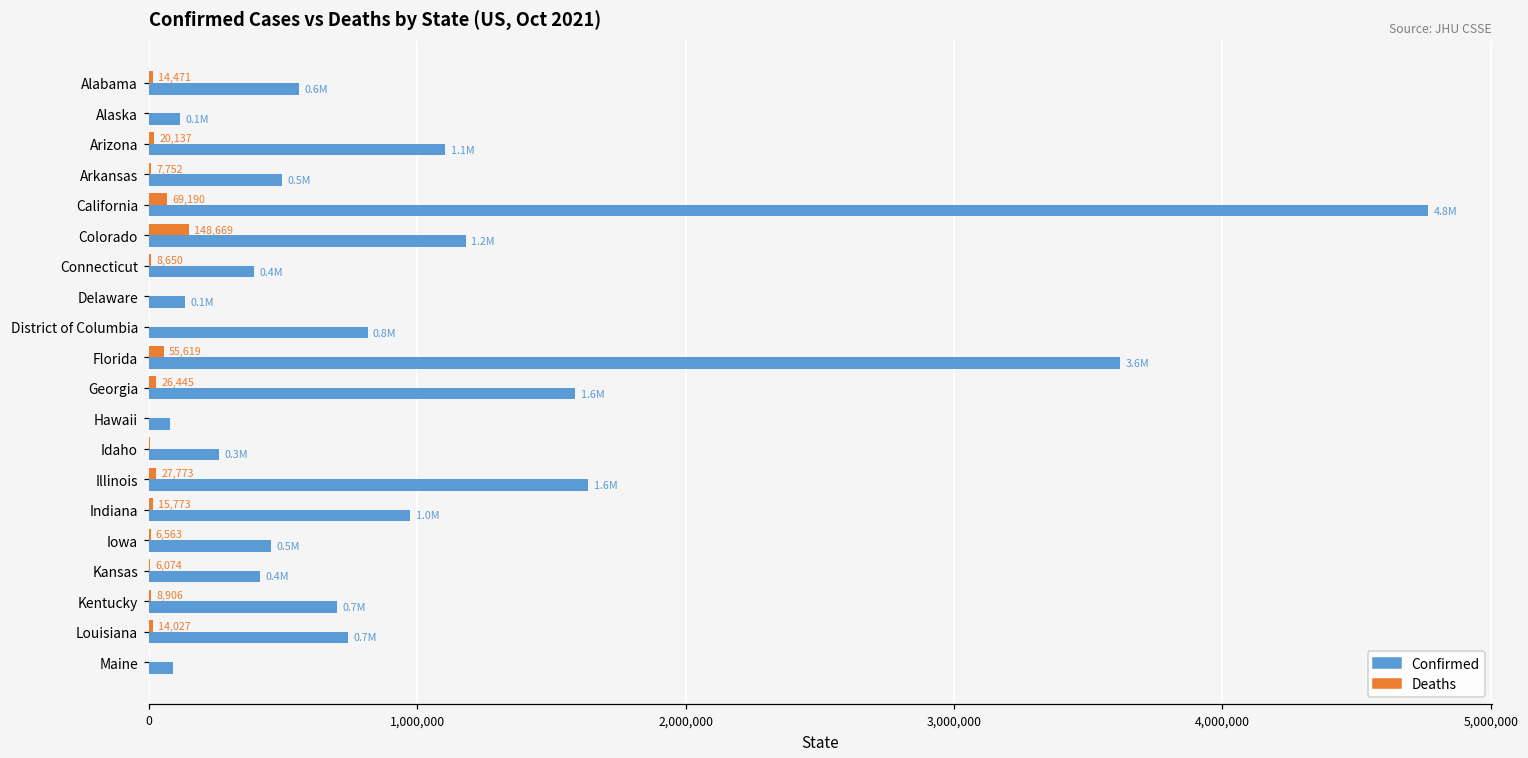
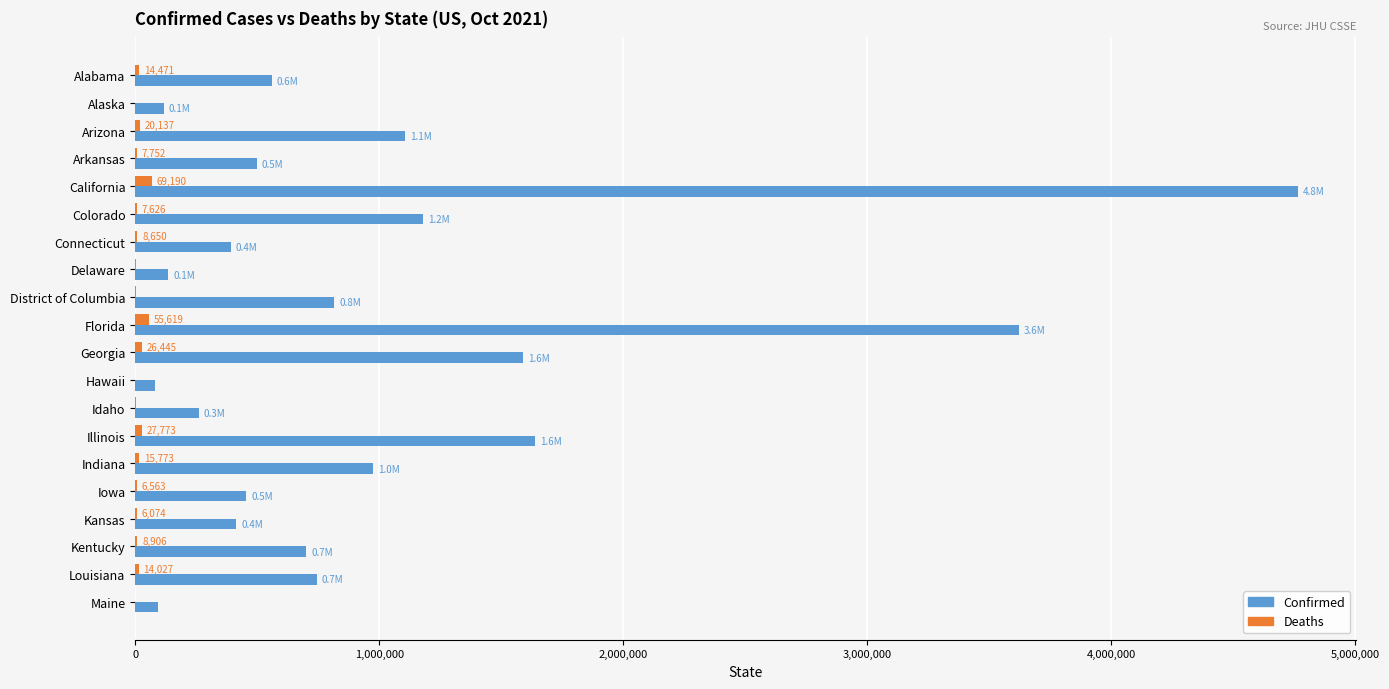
Deaths, Colorado: 148,669 -> 7,626
